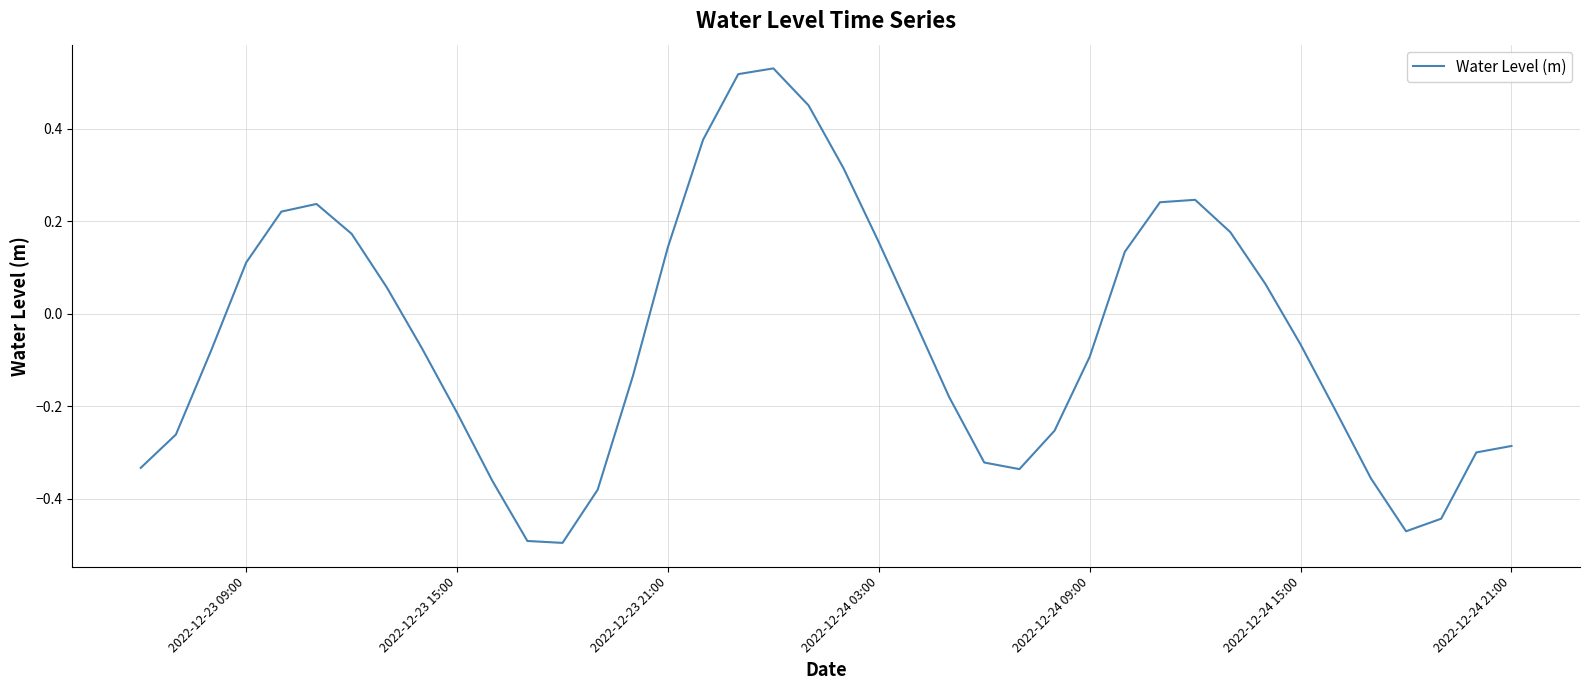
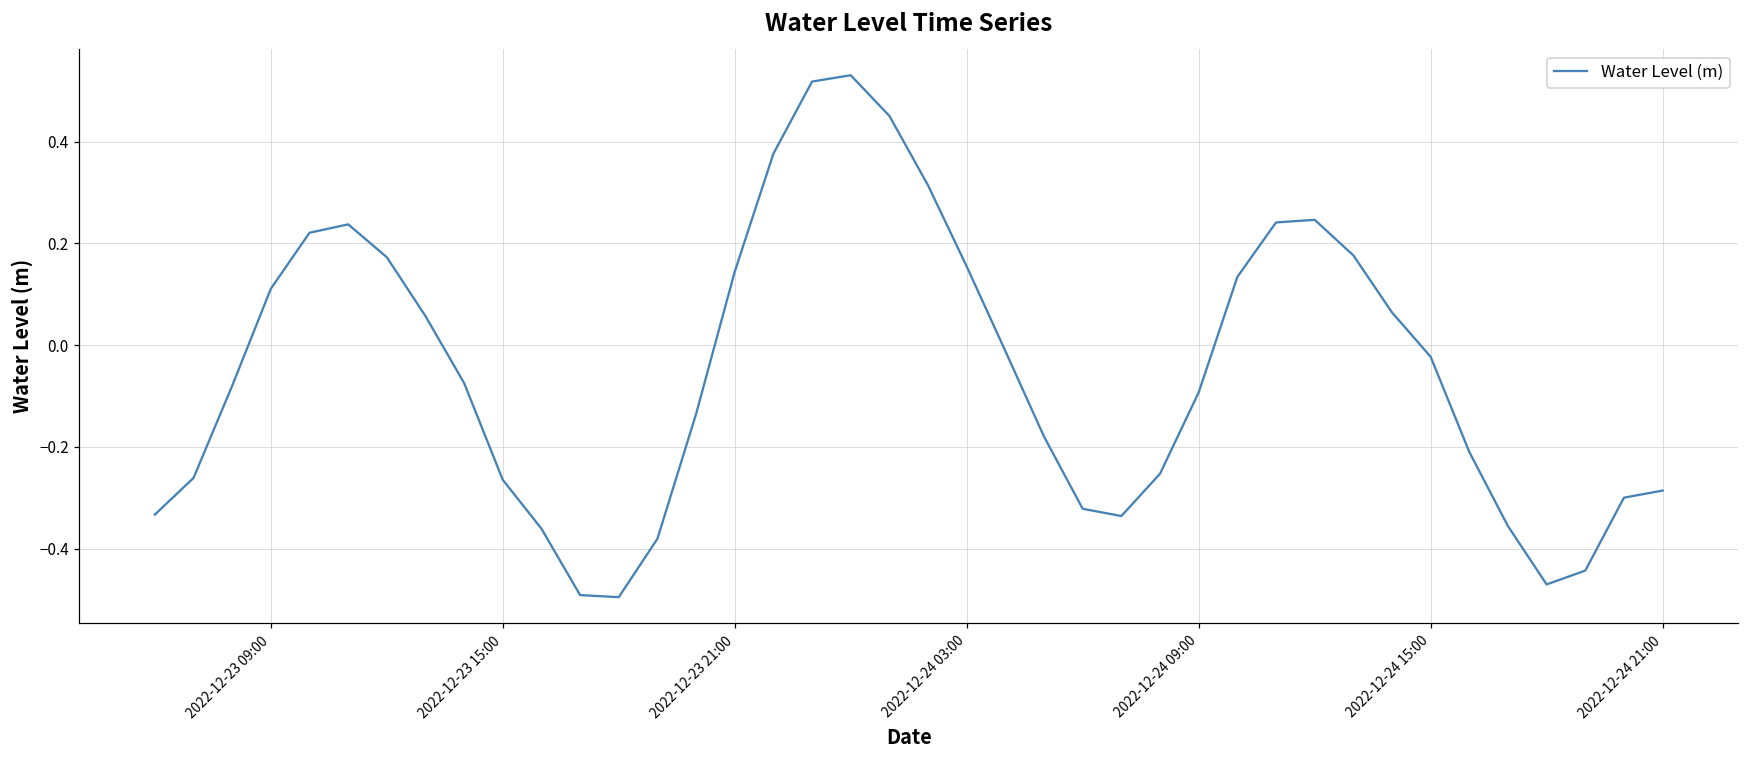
2022-12-23 15:00: -0.21 -> -0.26
2022-12-24 15:00: -0.07 -> -0.02
